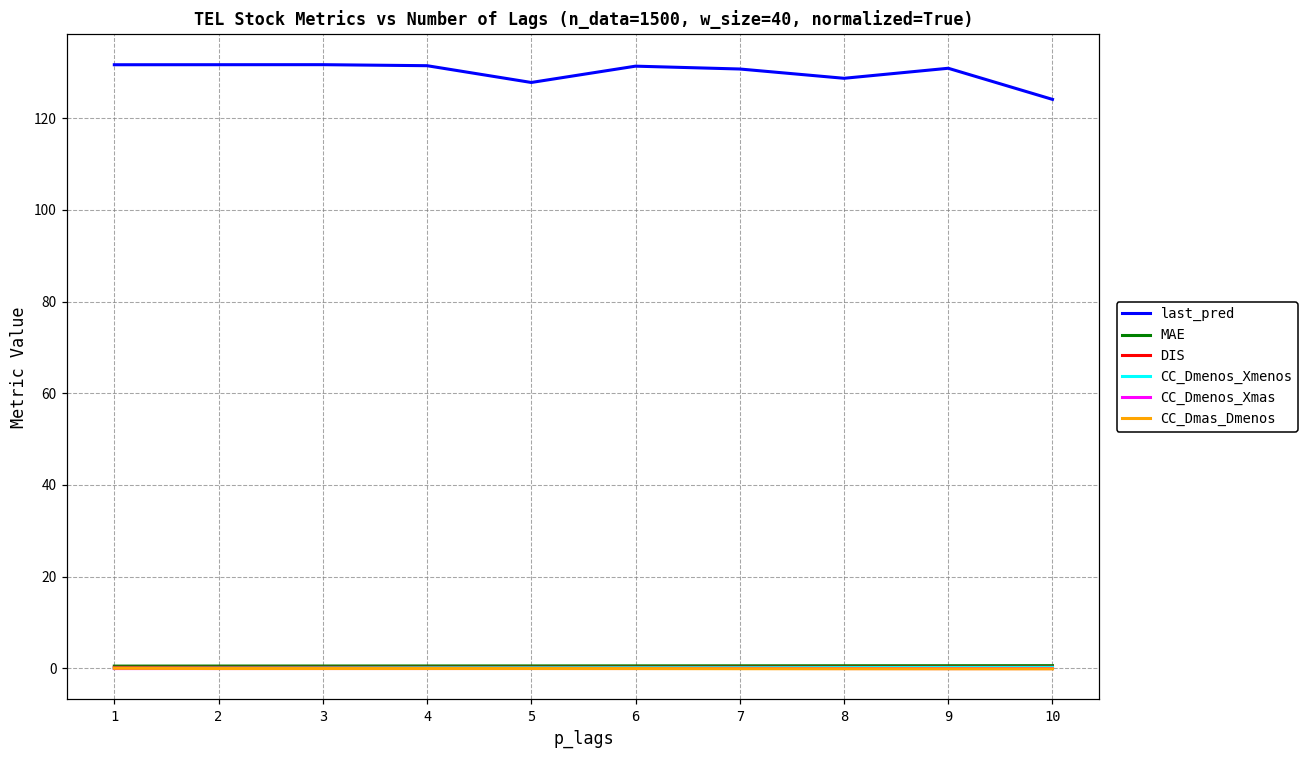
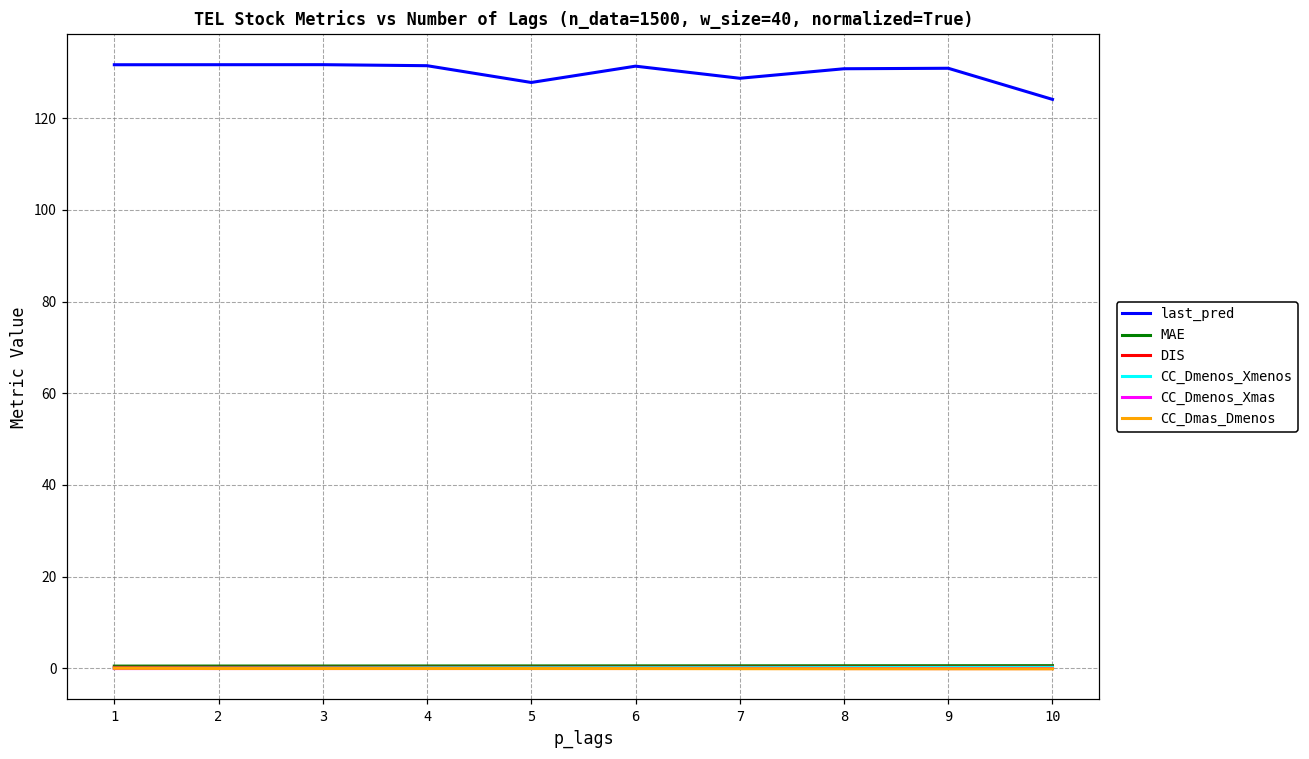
last_pred, 7: 131 -> 129
last_pred, 8: 129 -> 131
